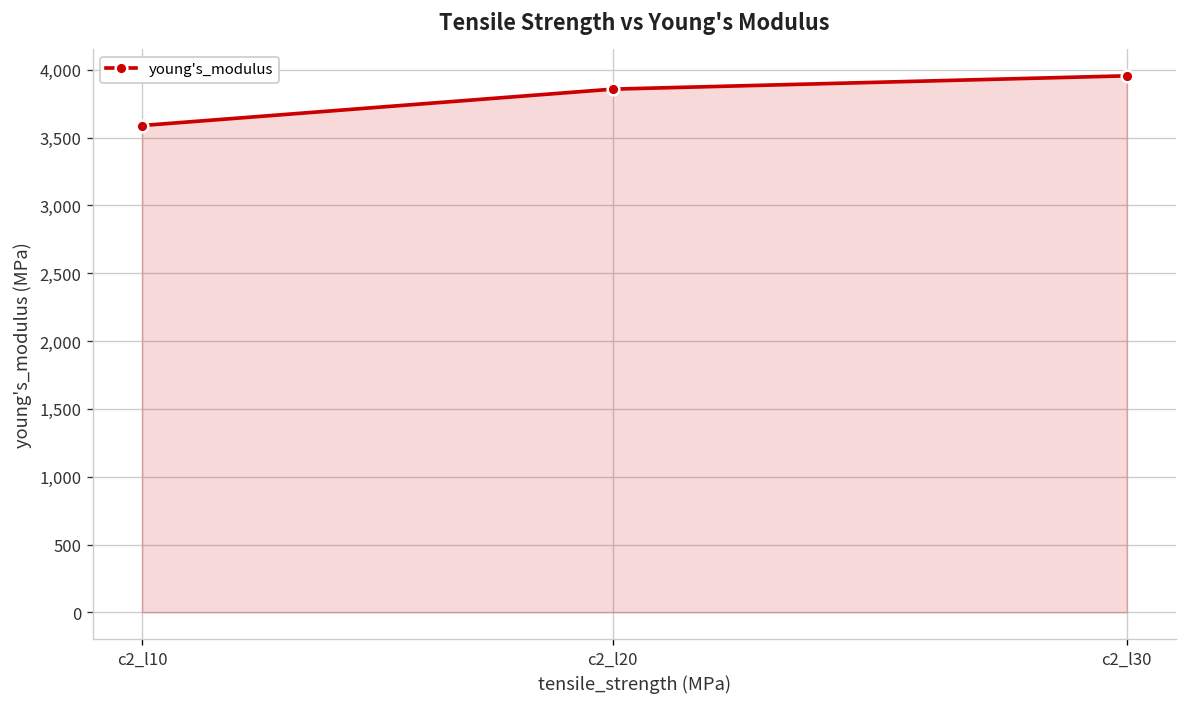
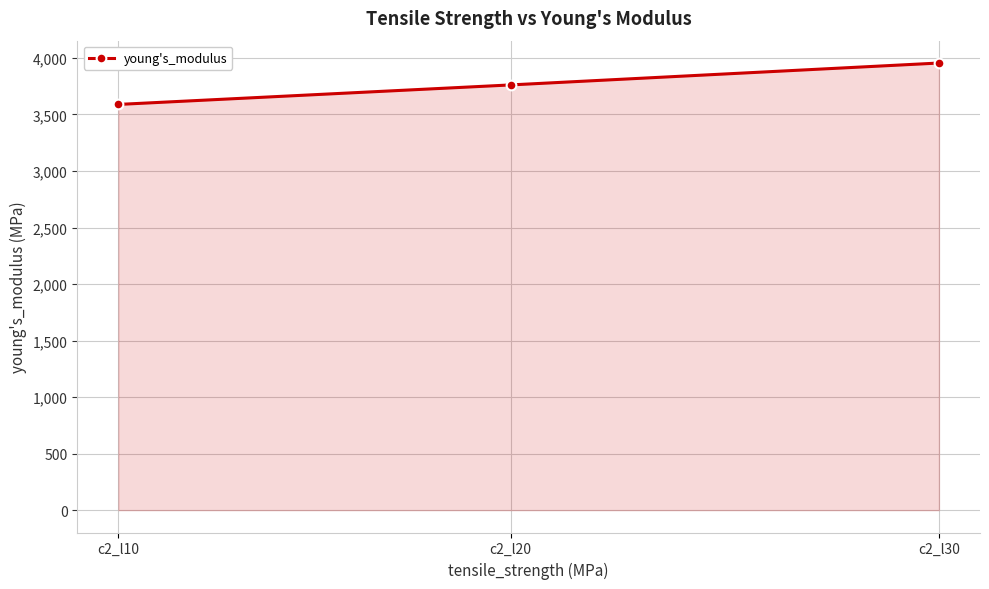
c2_l20: 3,860 -> 3,760
